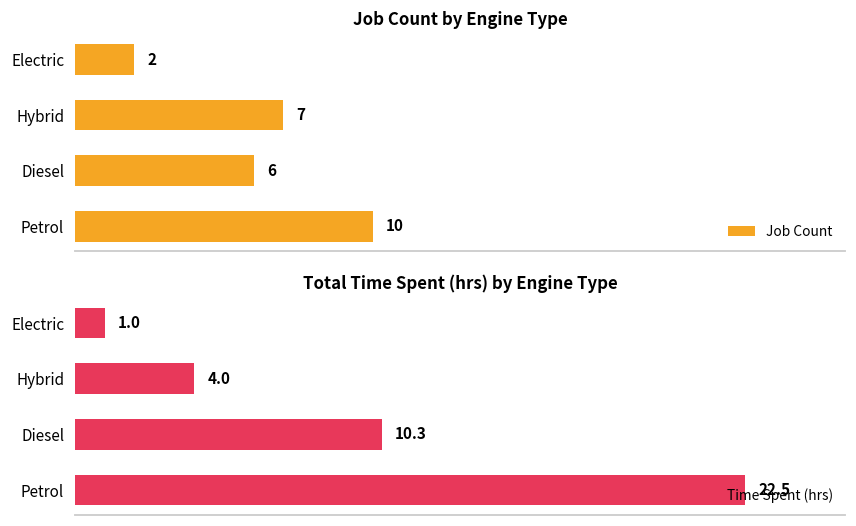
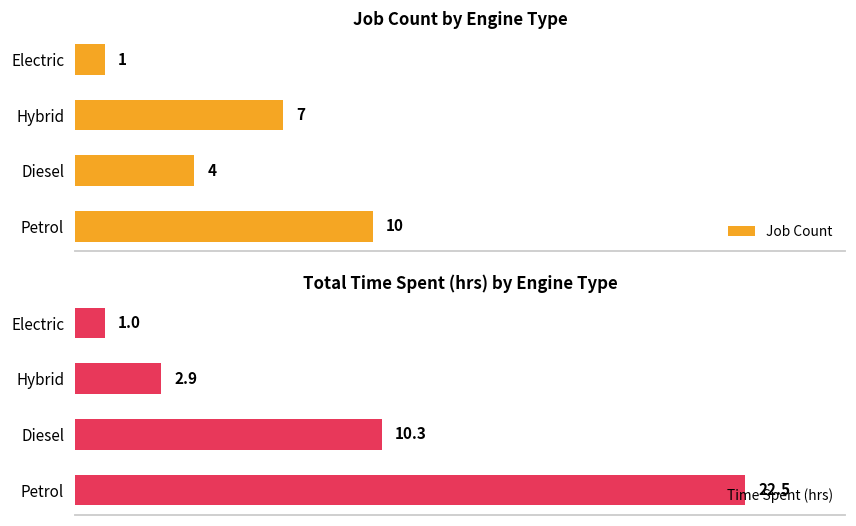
Job Count by Engine Type, Electric: 2 -> 1
Job Count by Engine Type, Diesel: 6 -> 4
Total Time Spent (hrs) by Engine Type, Hybrid: 4.0 -> 2.9
